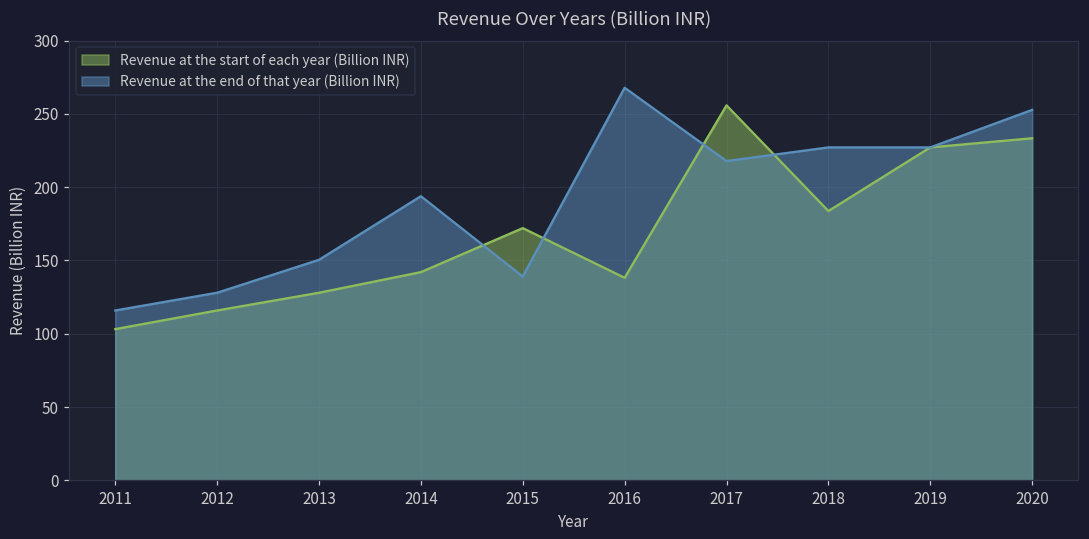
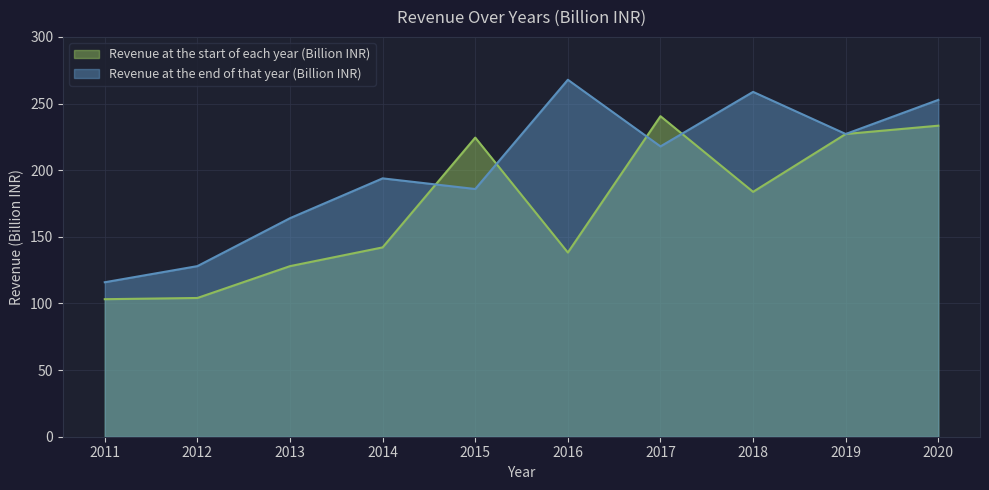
Revenue at the start of each year (Billion INR), 2012: 116 -> 104
Revenue at the end of that year (Billion INR), 2013: 150 -> 164
Revenue at the start of each year (Billion INR), 2015: 172 -> 224
Revenue at the end of that year (Billion INR), 2015: 139 -> 186
Revenue at the start of each year (Billion INR), 2017: 256 -> 241
Revenue at the end of that year (Billion INR), 2018: 227 -> 259
